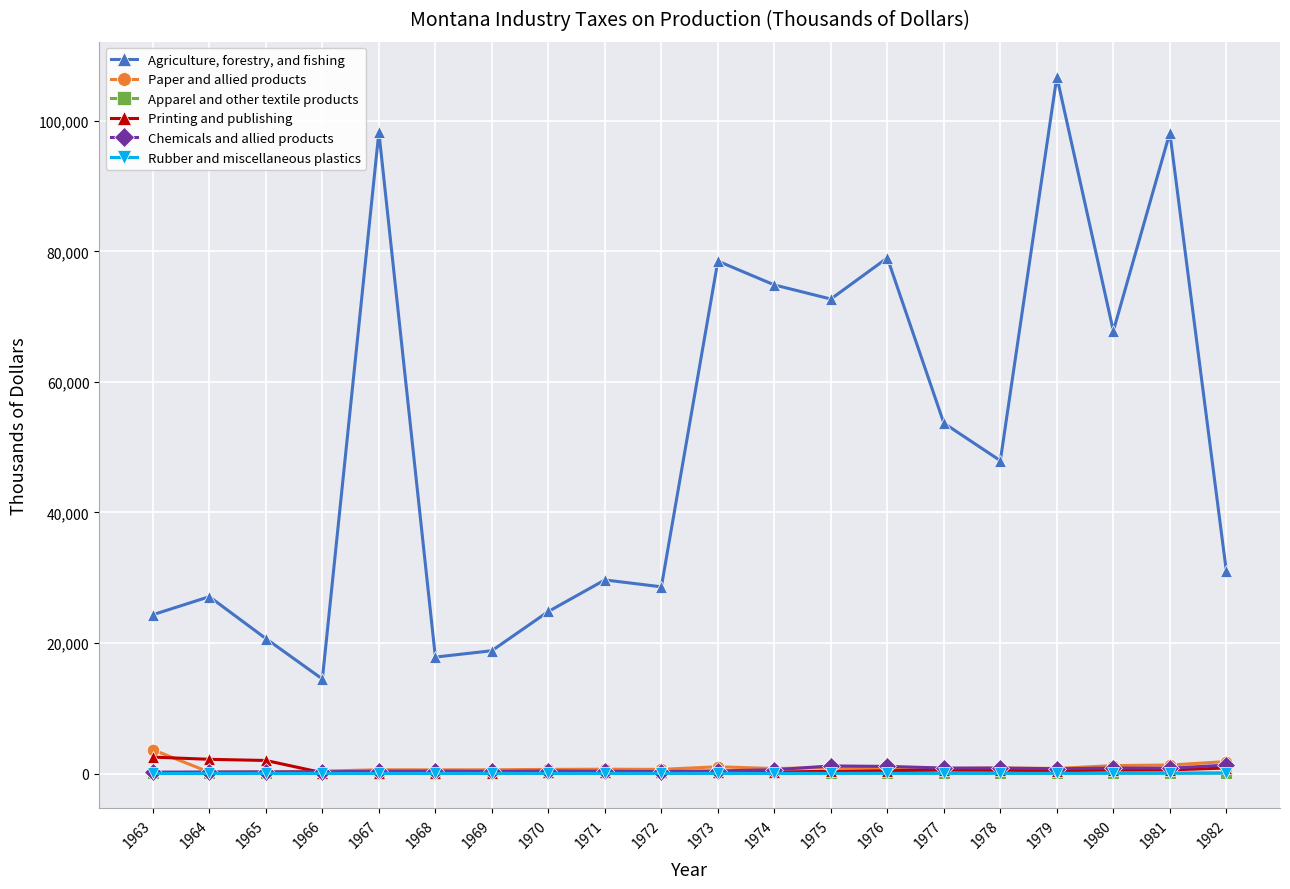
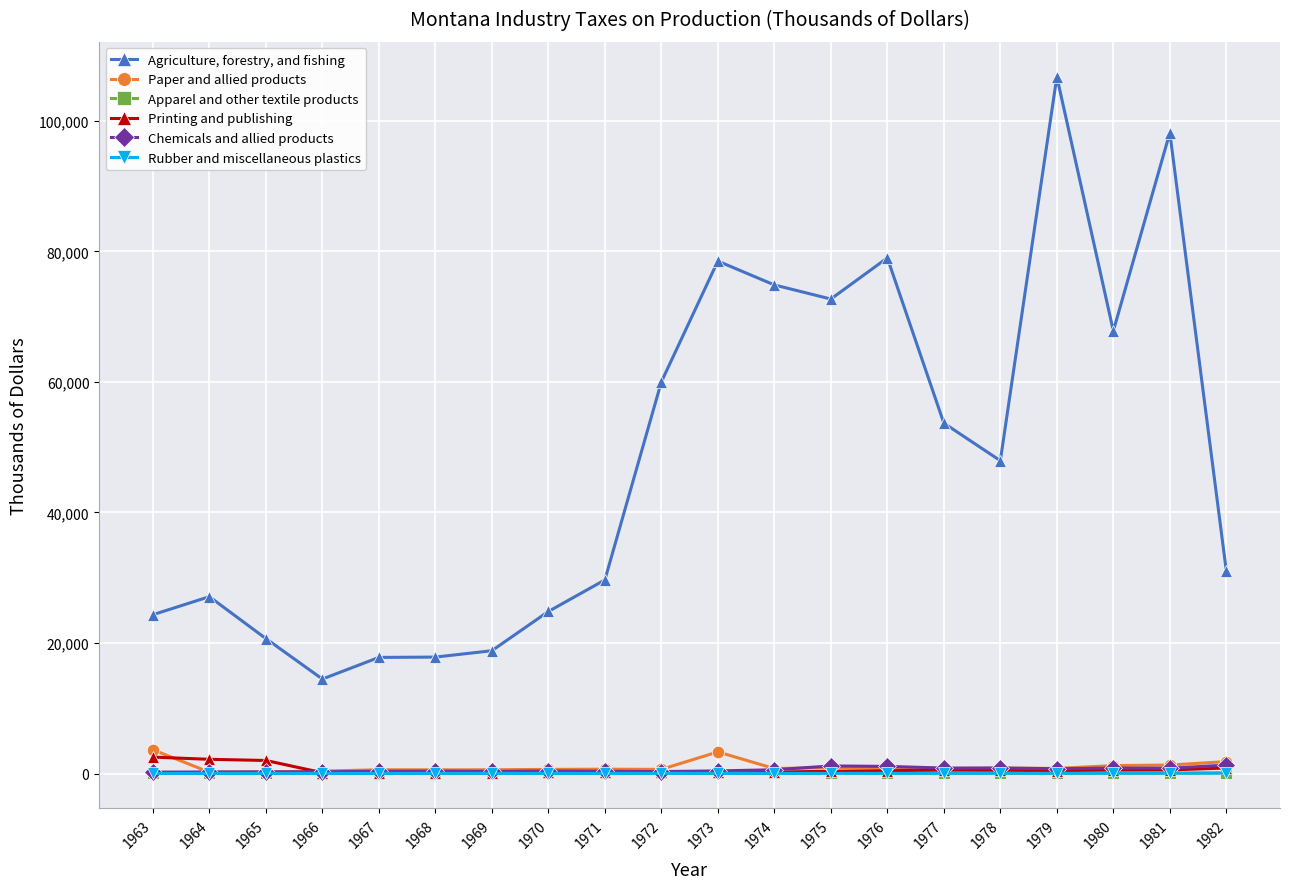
Agriculture, forestry, and fishing, 1967: 98,000 -> 18,000
Agriculture, forestry, and fishing, 1972: 29,000 -> 60,000
Paper and allied products, 1973: 1,000 -> 3,000
